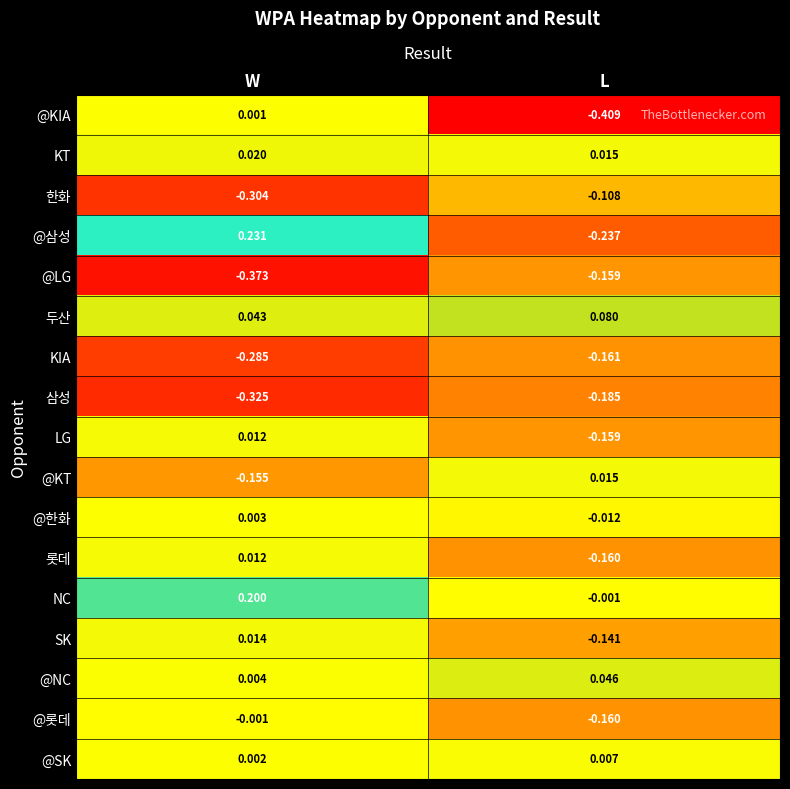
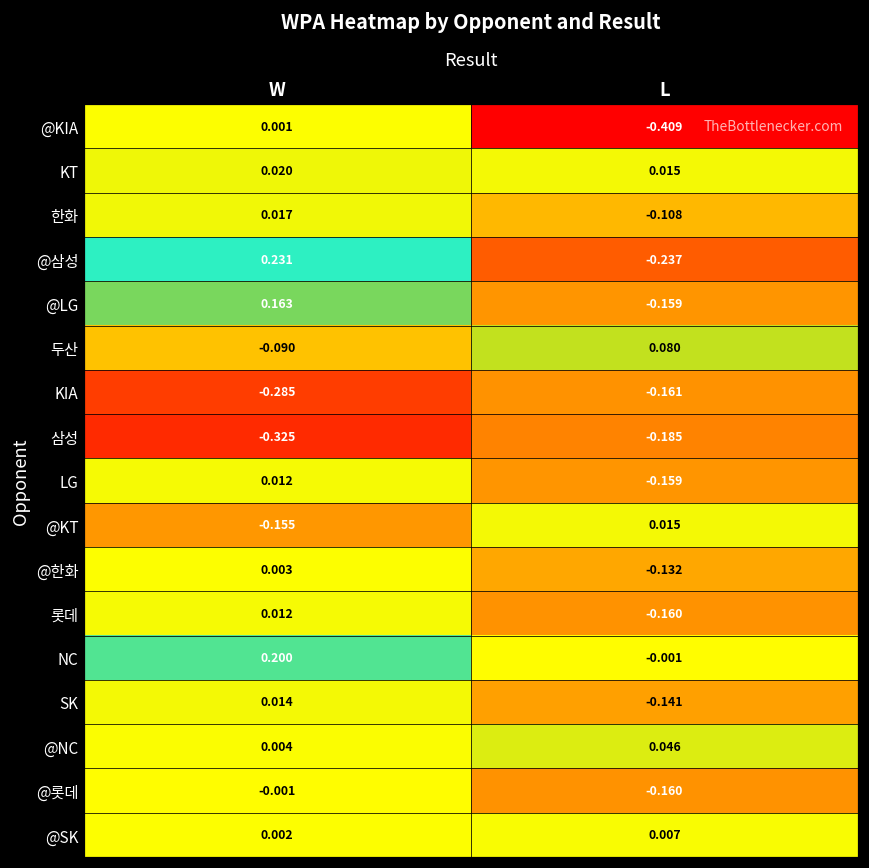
한화, W: -0.304 -> 0.017
@LG, W: -0.373 -> 0.163
두산, W: 0.043 -> -0.090
@한화, L: -0.012 -> -0.132
